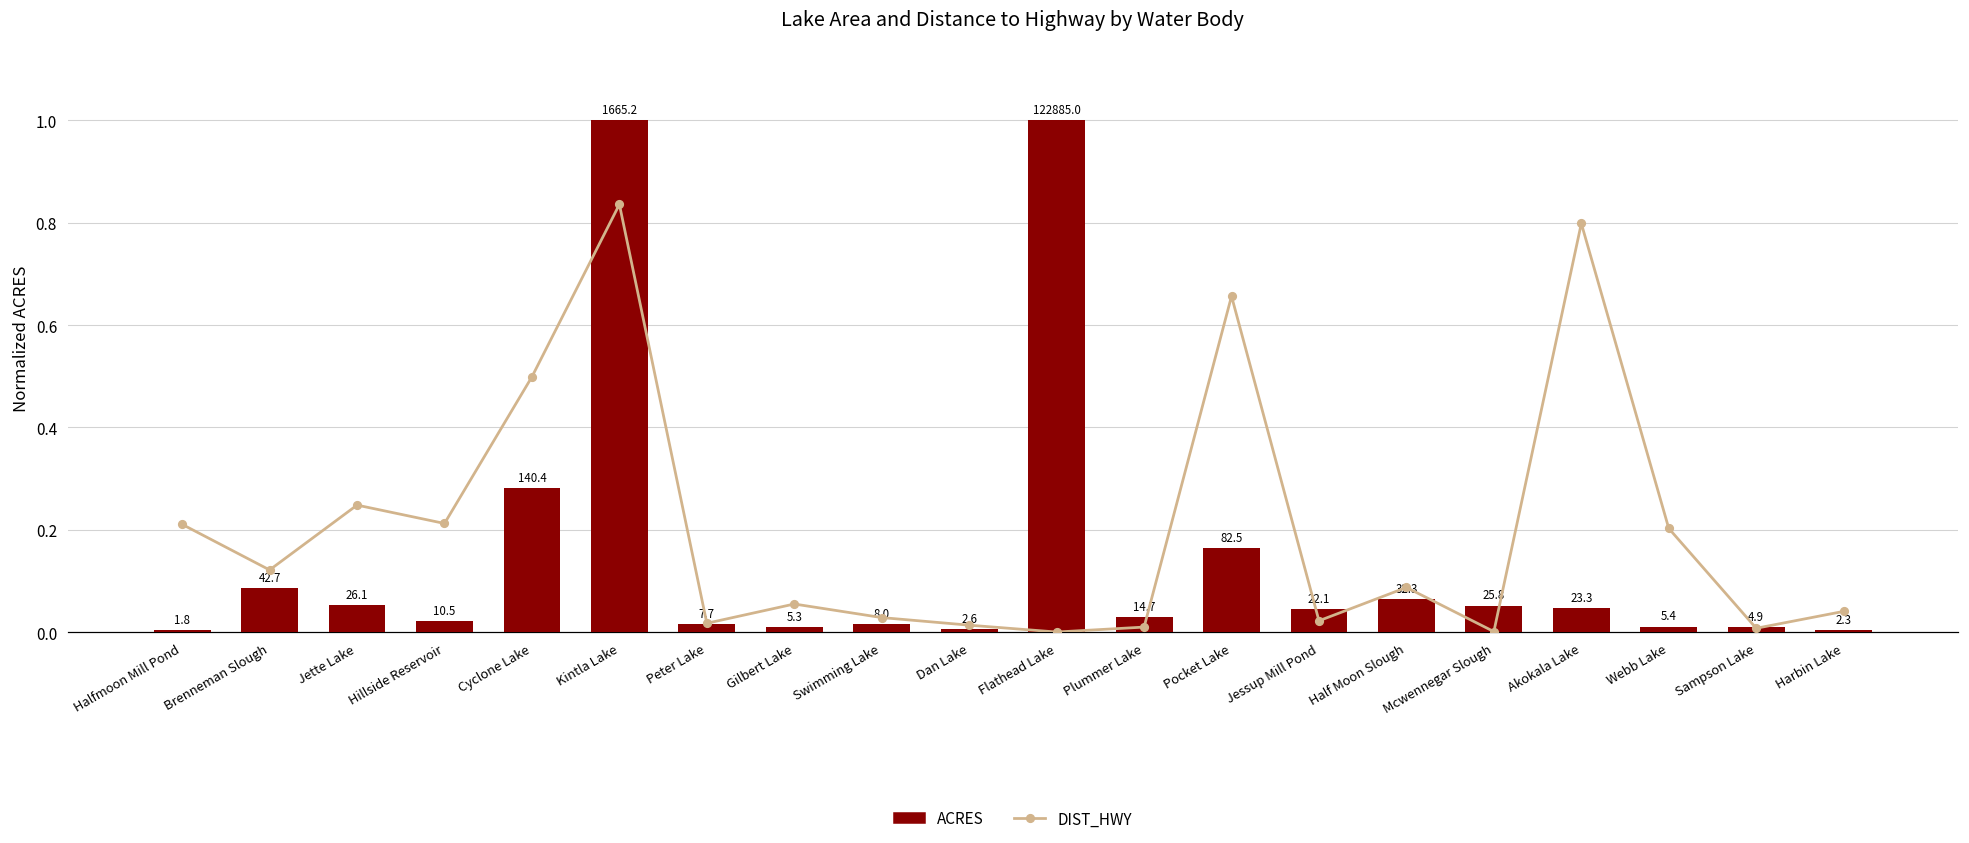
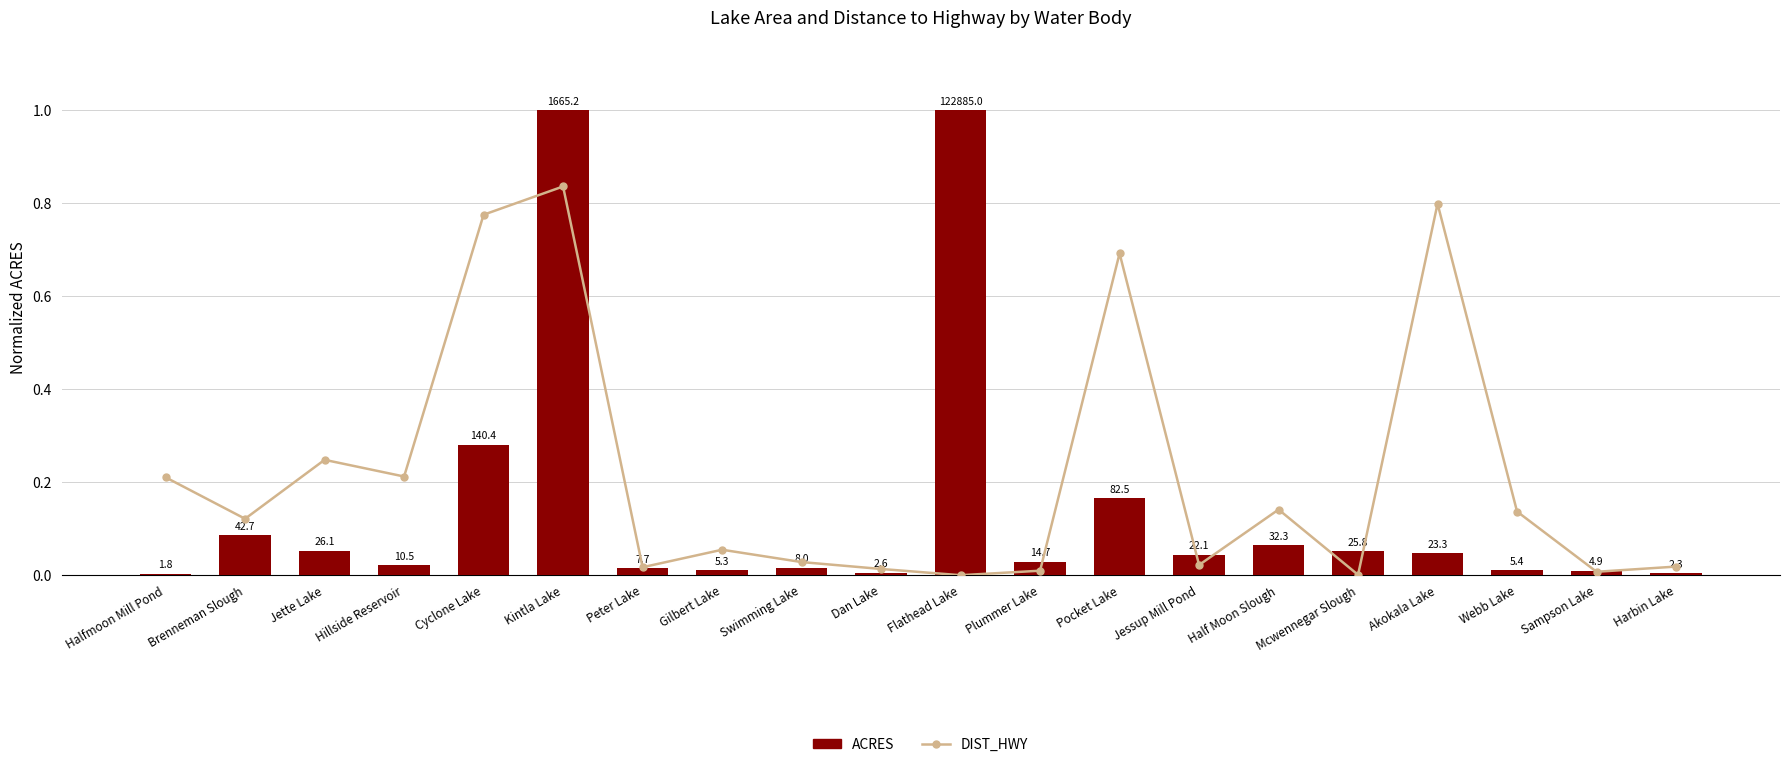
DIST_HWY, Cyclone Lake: 0.50 -> 0.78
DIST_HWY, Pocket Lake: 0.66 -> 0.69
DIST_HWY, Half Moon Slough: 0.09 -> 0.14
DIST_HWY, Webb Lake: 0.20 -> 0.14
DIST_HWY, Harbin Lake: 0.04 -> 0.02
